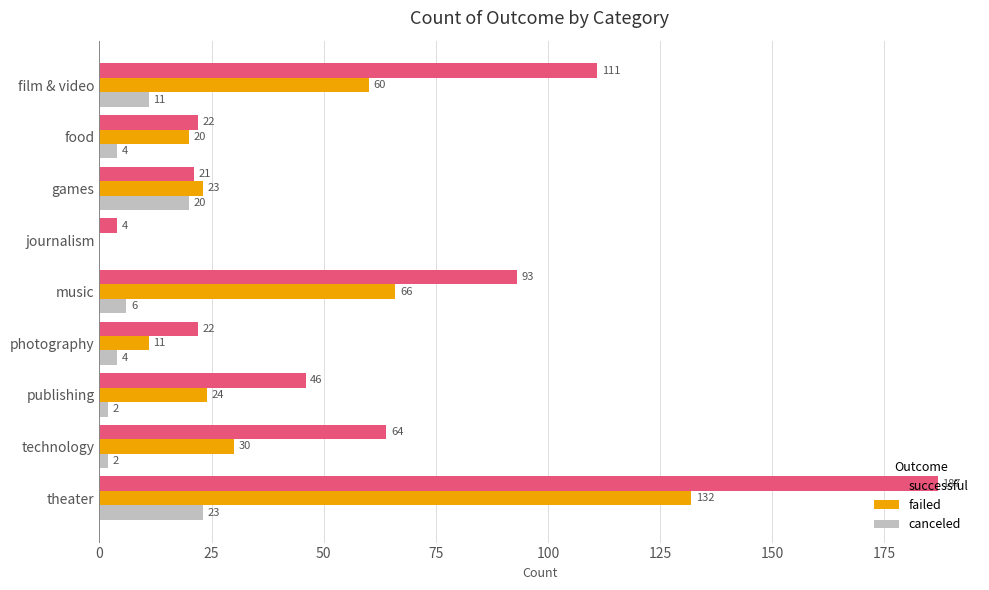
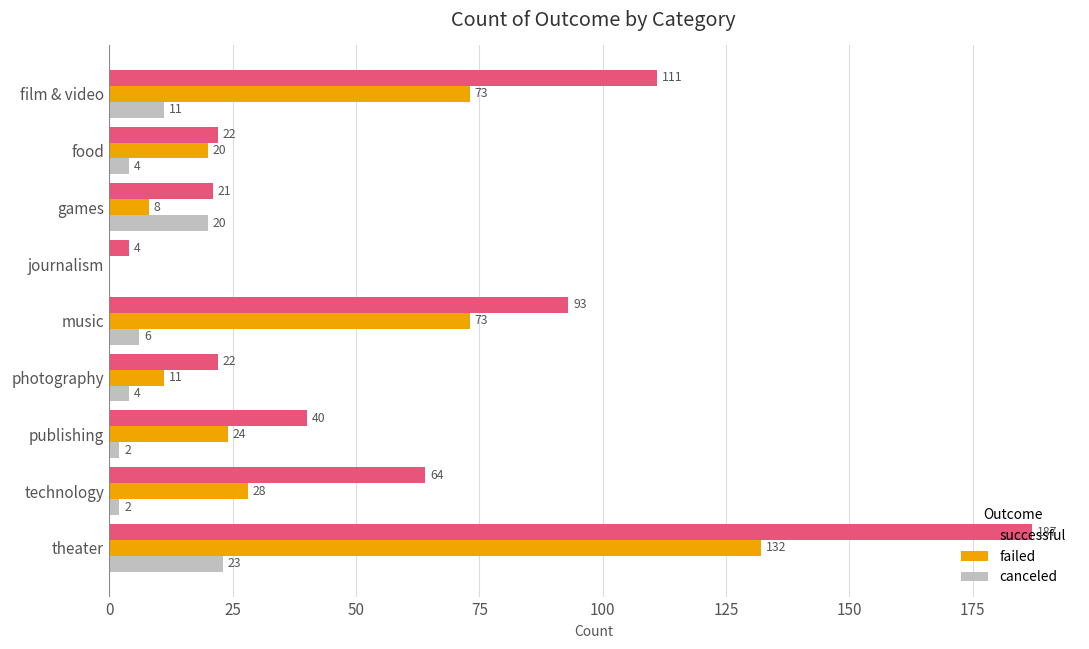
failed, film & video: 60 -> 73
failed, games: 23 -> 8
failed, music: 66 -> 73
successful, publishing: 46 -> 40
failed, technology: 30 -> 28
